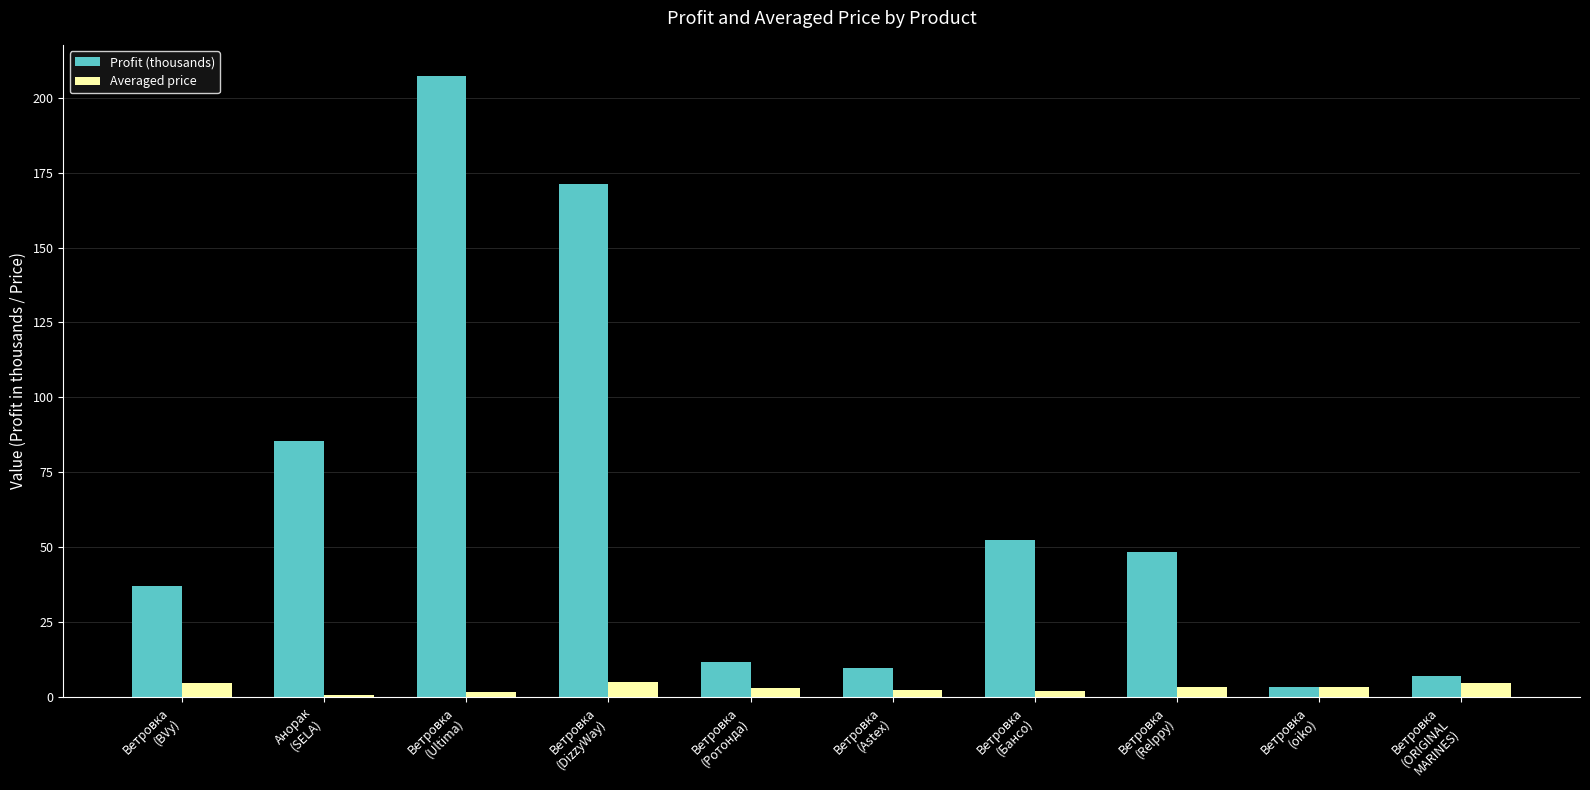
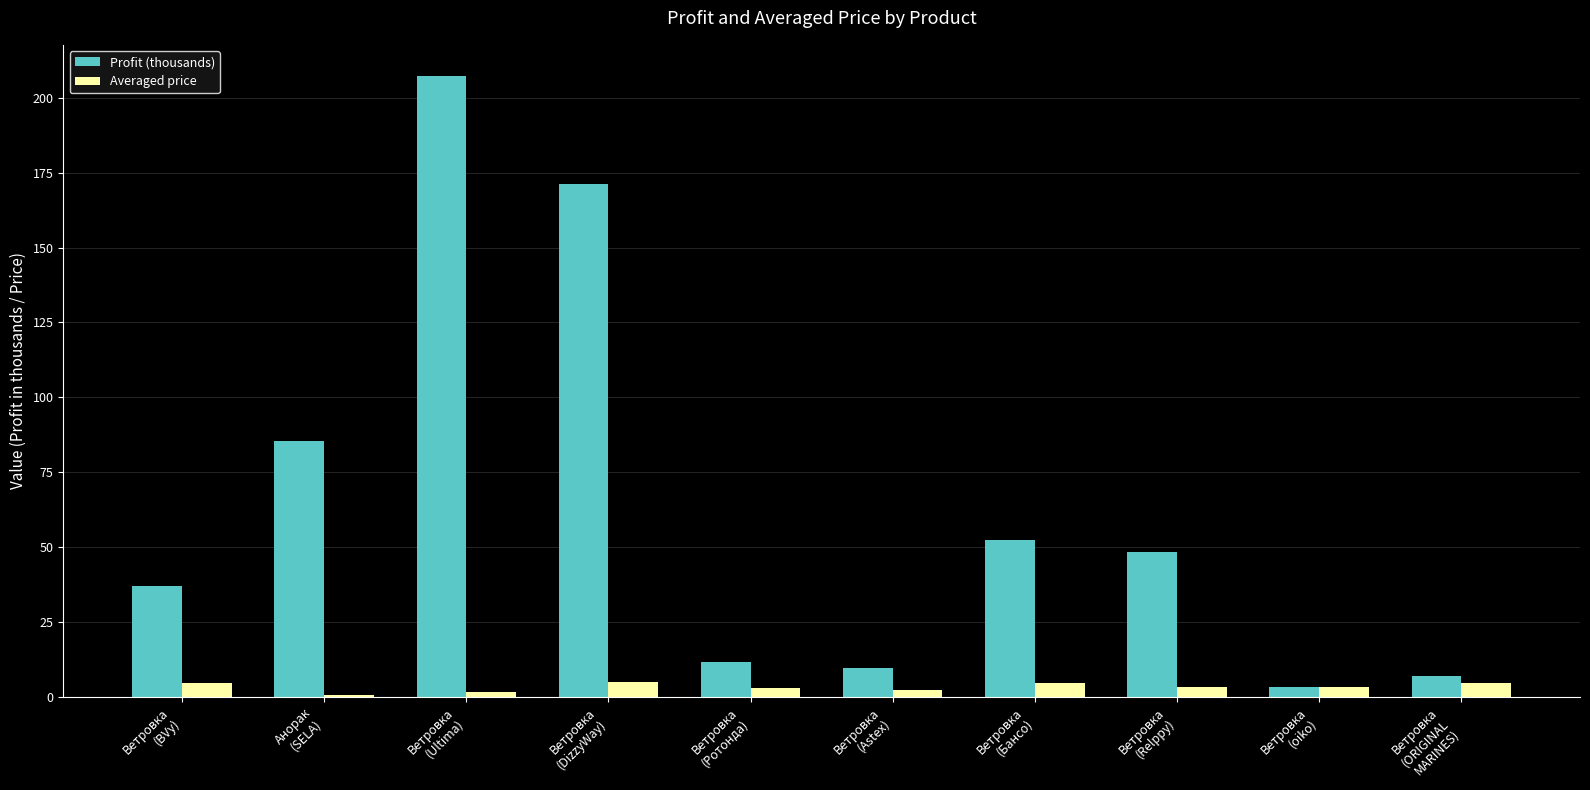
Averaged price, Ветровка (Бансо): 2 -> 5
